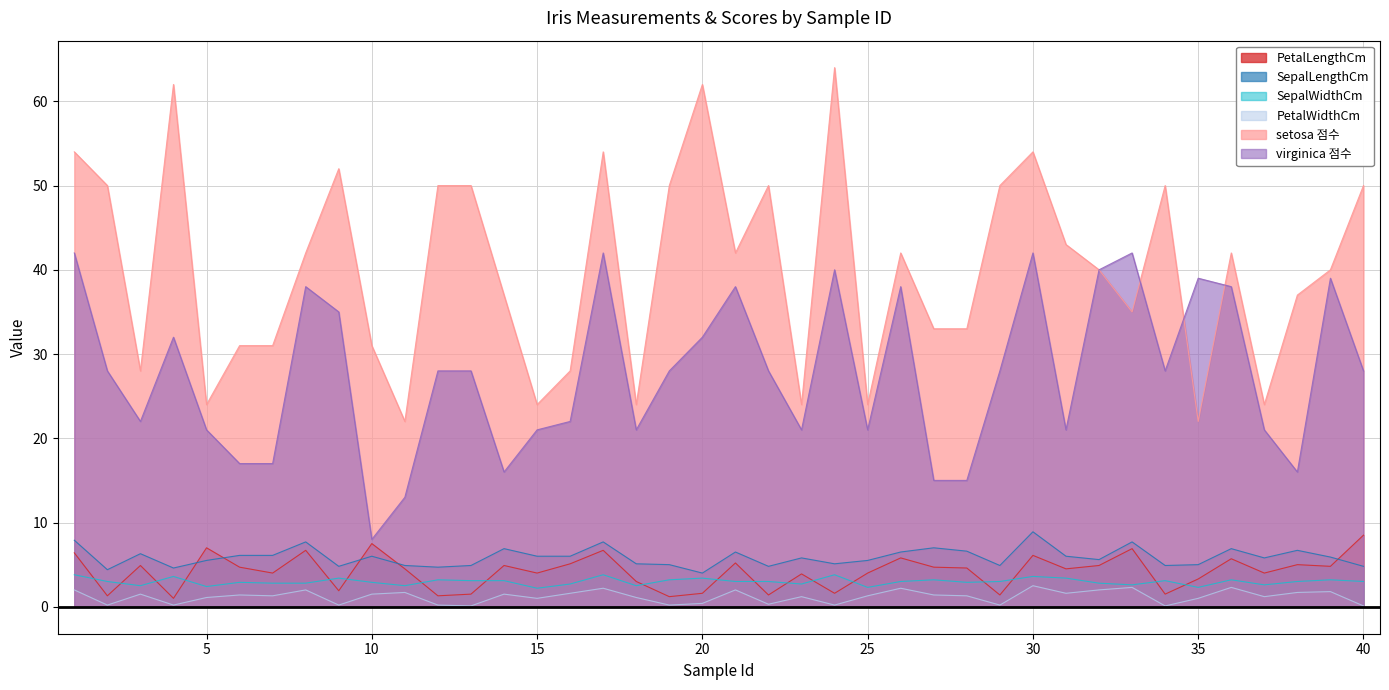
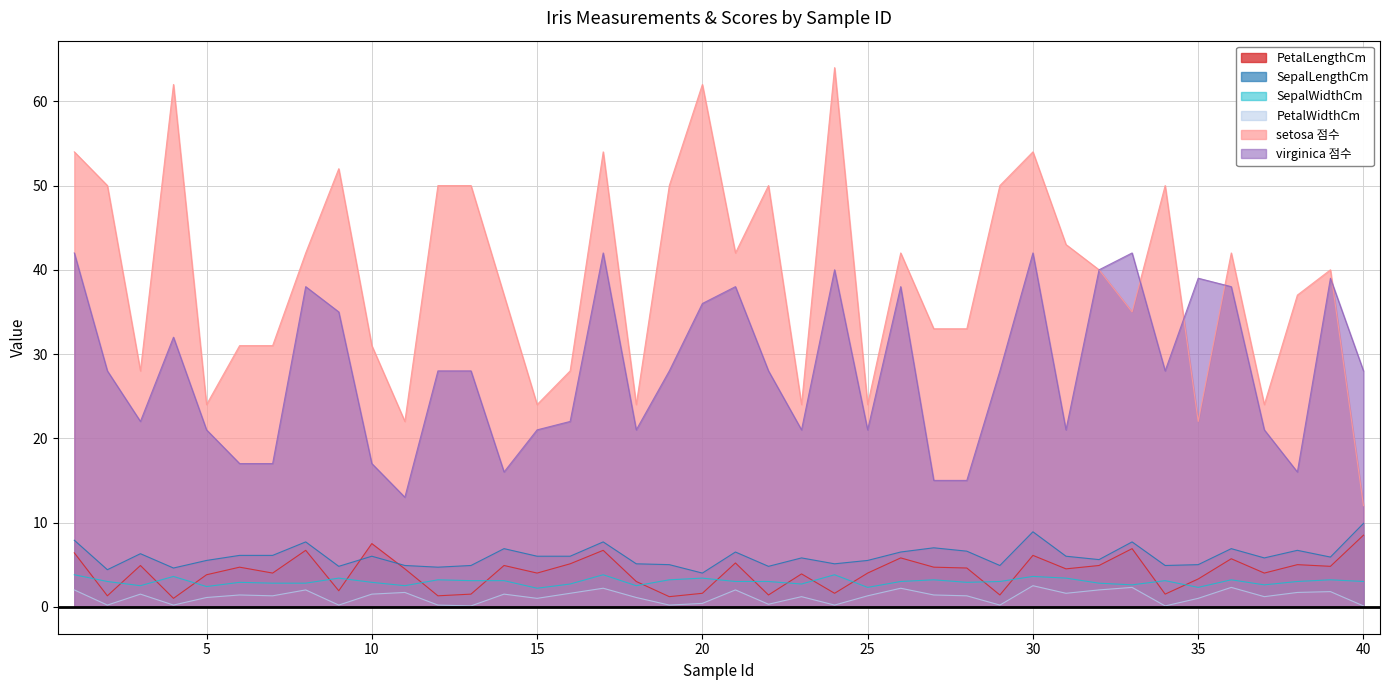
PetalLengthCm, 5: 7 -> 4
virginica 점수, 10: 8 -> 17
virginica 점수, 20: 32 -> 36
SepalLengthCm, 40: 5 -> 10
setosa 점수, 40: 50 -> 12
